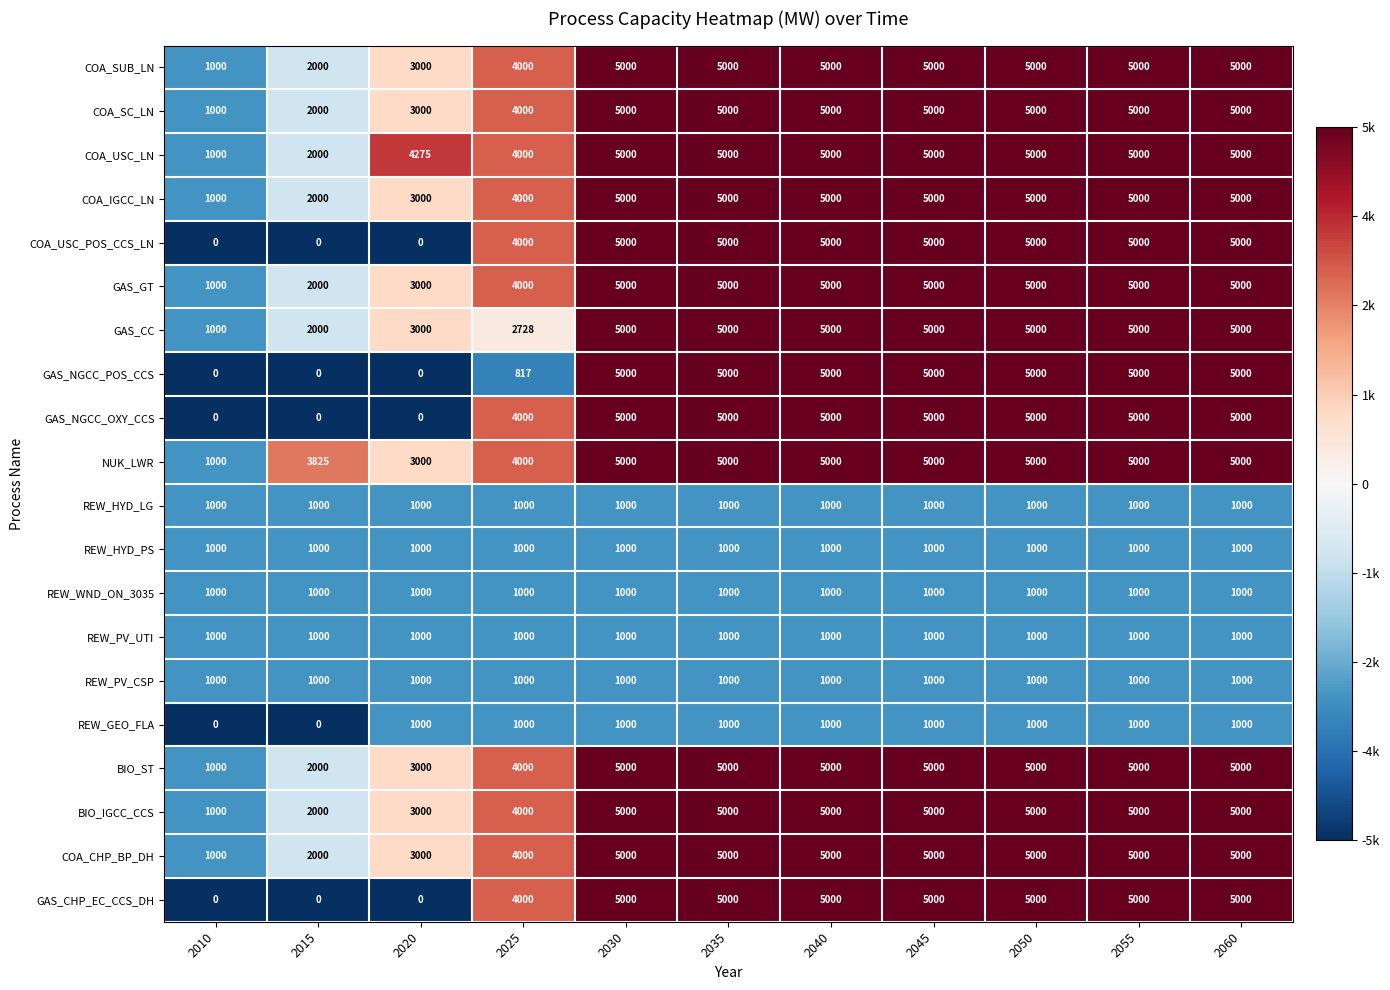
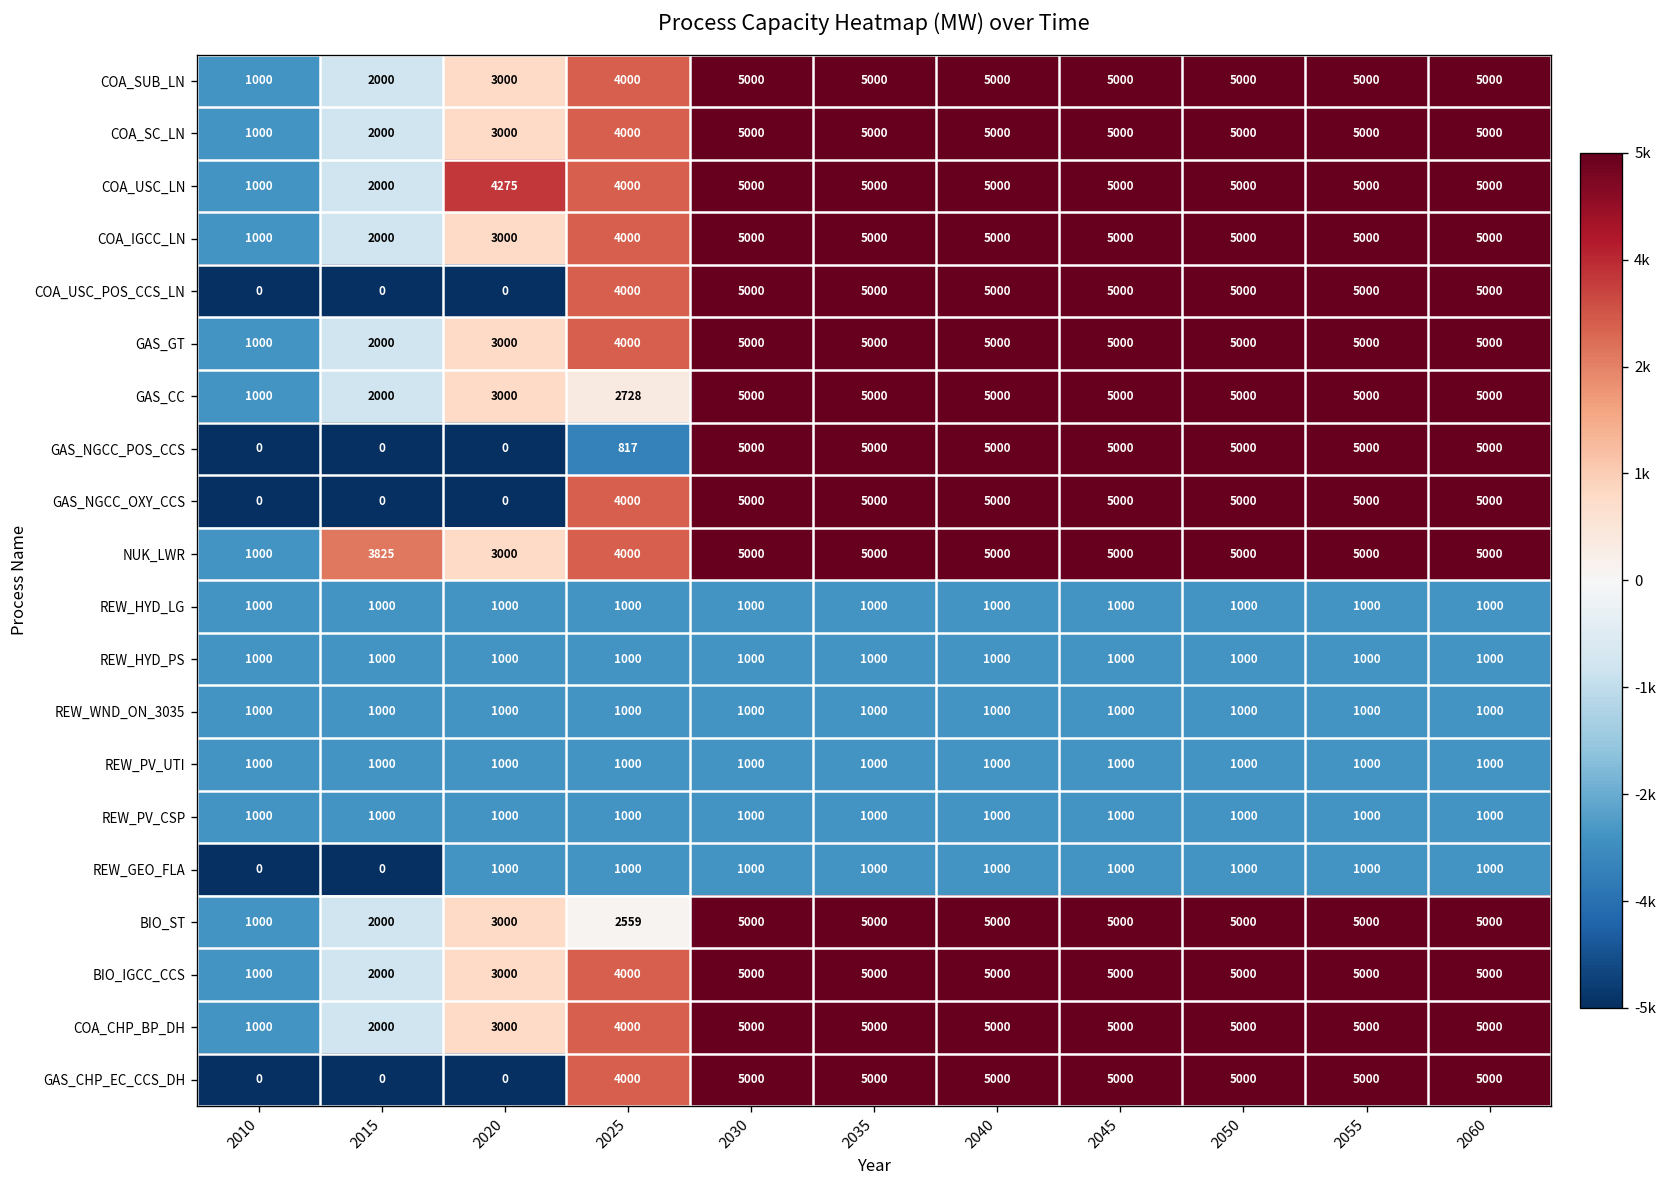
BIO_ST, 2025: 4000 -> 2559
